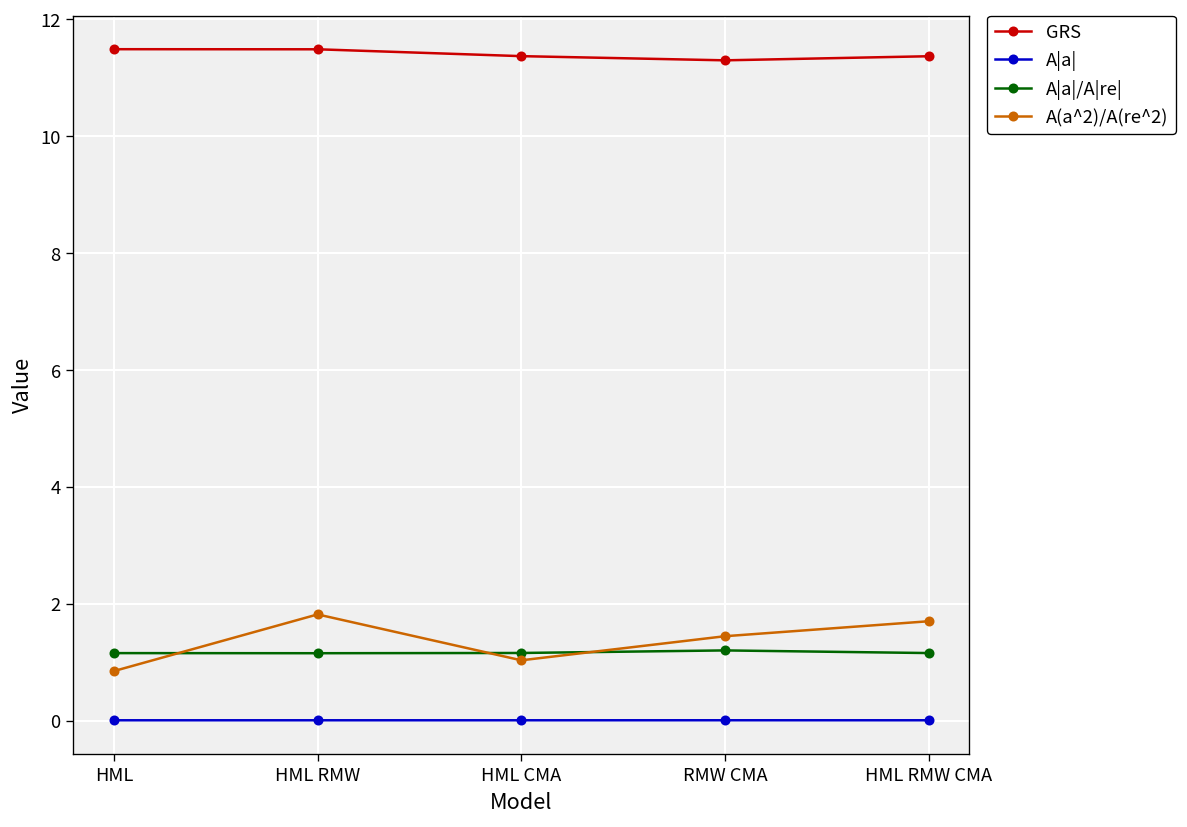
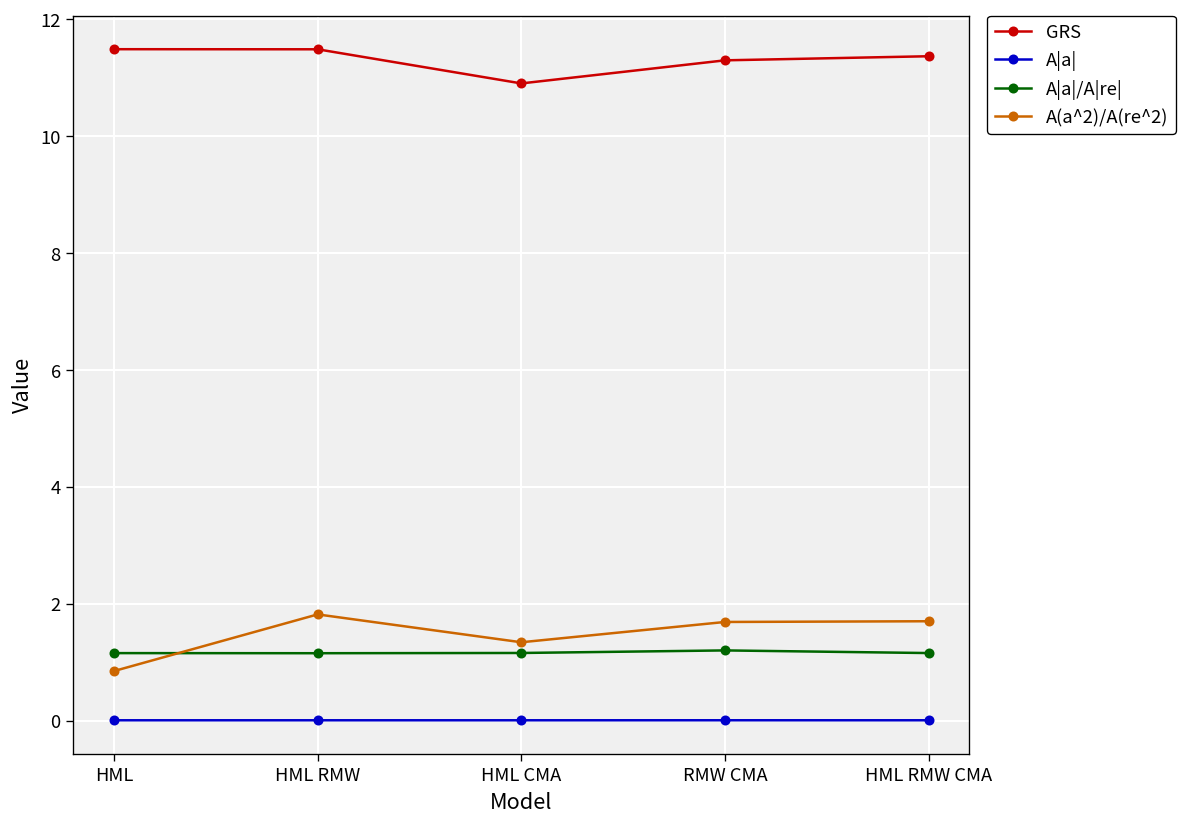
GRS, HML CMA: 11.4 -> 10.9
A(a^2)/A(re^2), HML CMA: 1.0 -> 1.3
A(a^2)/A(re^2), RMW CMA: 1.4 -> 1.7
